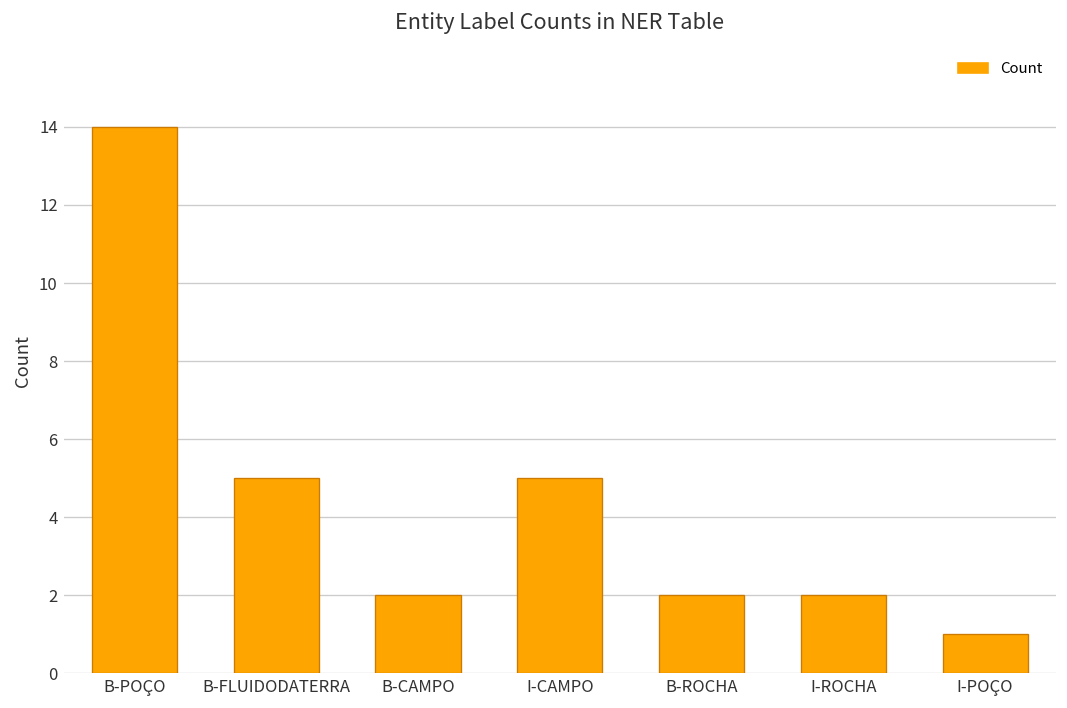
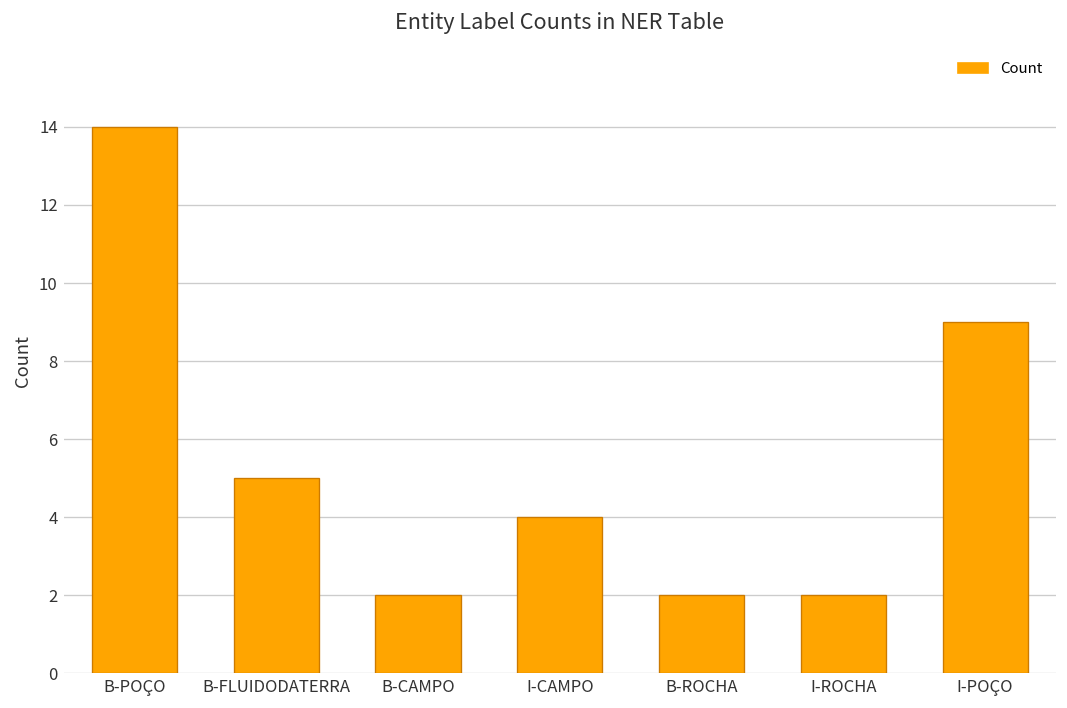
I-CAMPO: 5 -> 4
I-POÇO: 1 -> 9
